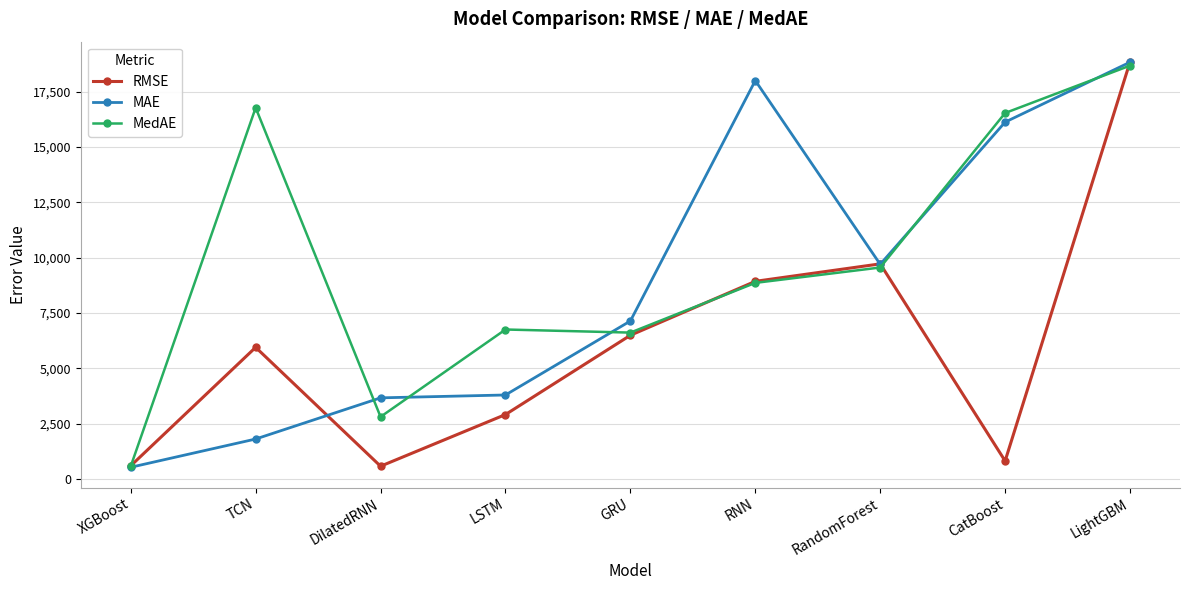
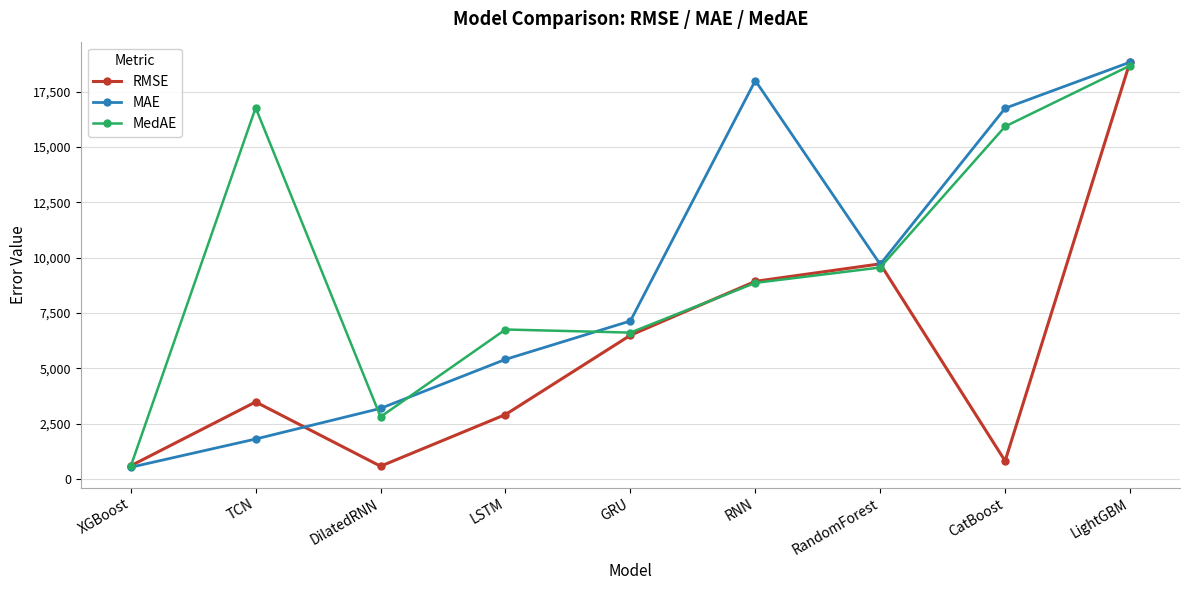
RMSE, TCN: 5,900 -> 3,500
MAE, DilatedRNN: 3,700 -> 3,200
MAE, LSTM: 3,800 -> 5,400
MAE, CatBoost: 16,100 -> 16,800
MedAE, CatBoost: 16,500 -> 15,900
